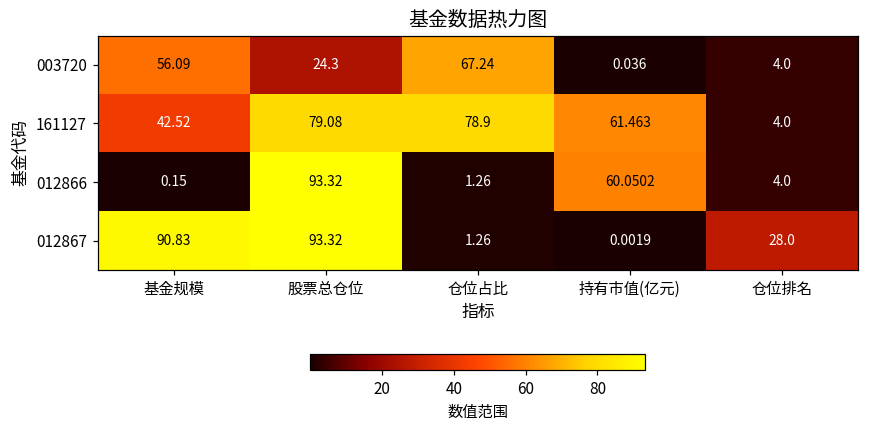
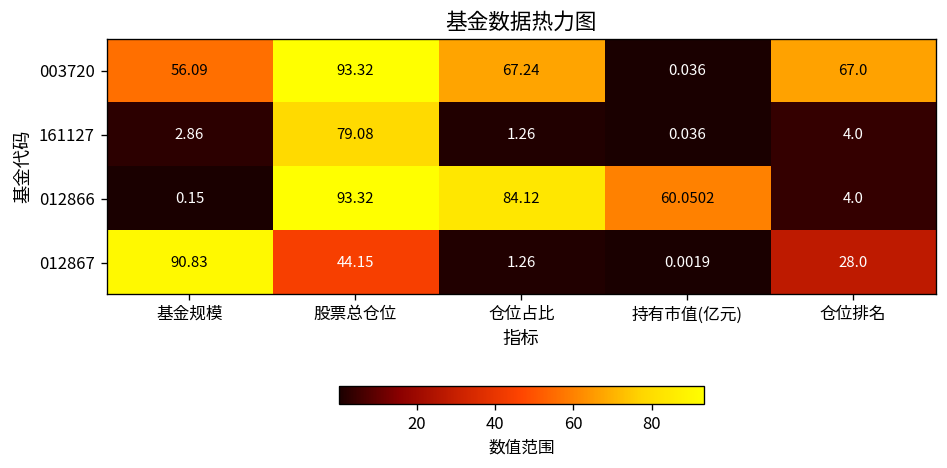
003720, 股票总仓位: 24.3 -> 93.32
003720, 仓位排名: 4.0 -> 67.0
161127, 基金规模: 42.52 -> 2.86
161127, 仓位占比: 78.9 -> 1.26
161127, 持有市值(亿元): 61.463 -> 0.036
012866, 仓位占比: 1.26 -> 84.12
012867, 股票总仓位: 93.32 -> 44.15
